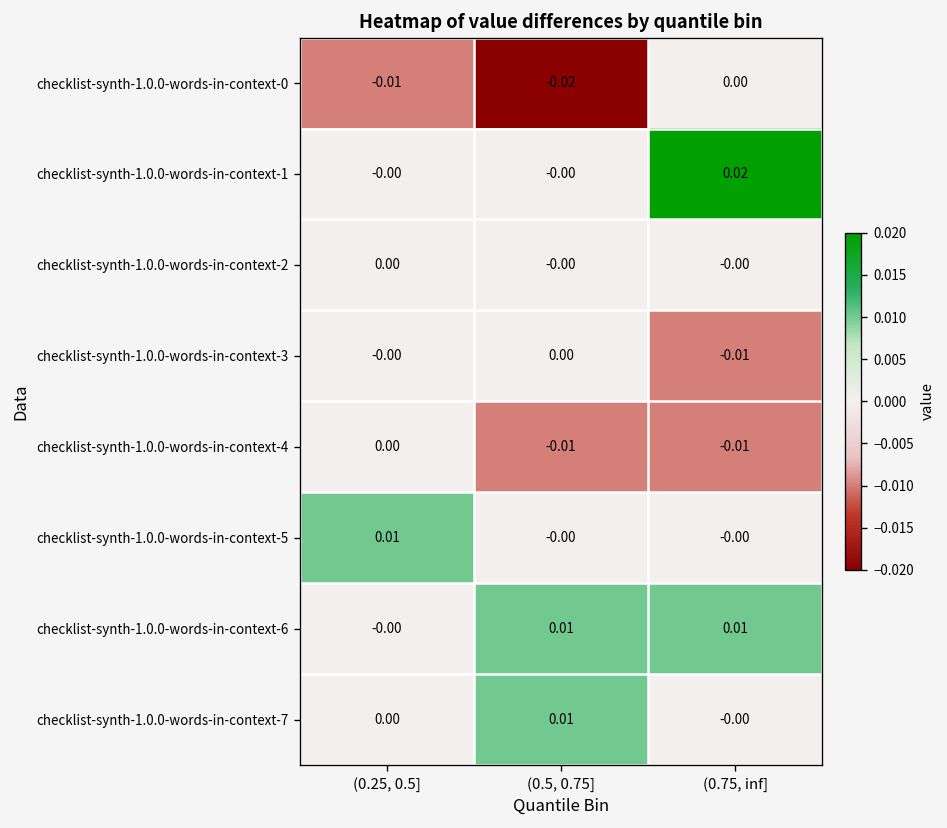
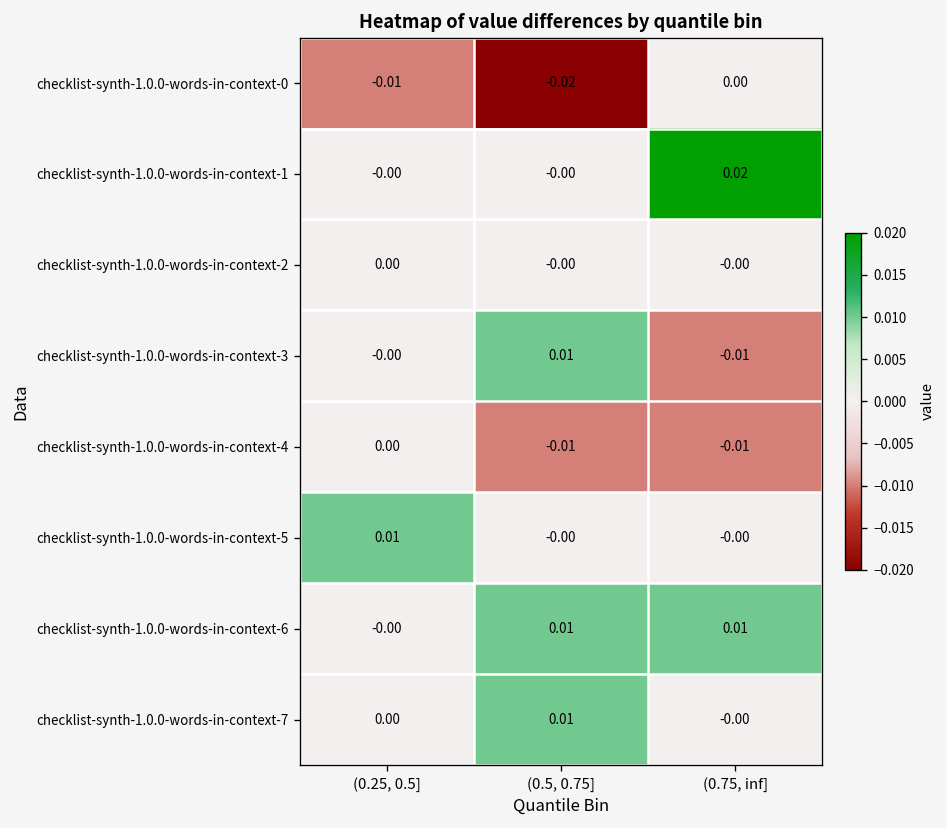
checklist-synth-1.0.0-words-in-context-3, (0.5, 0.75]: 0.00 -> 0.01
